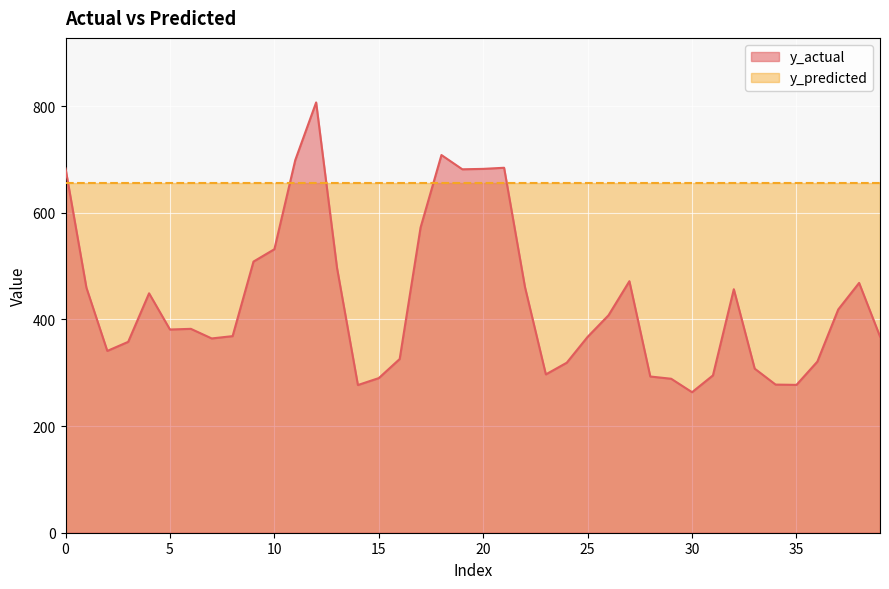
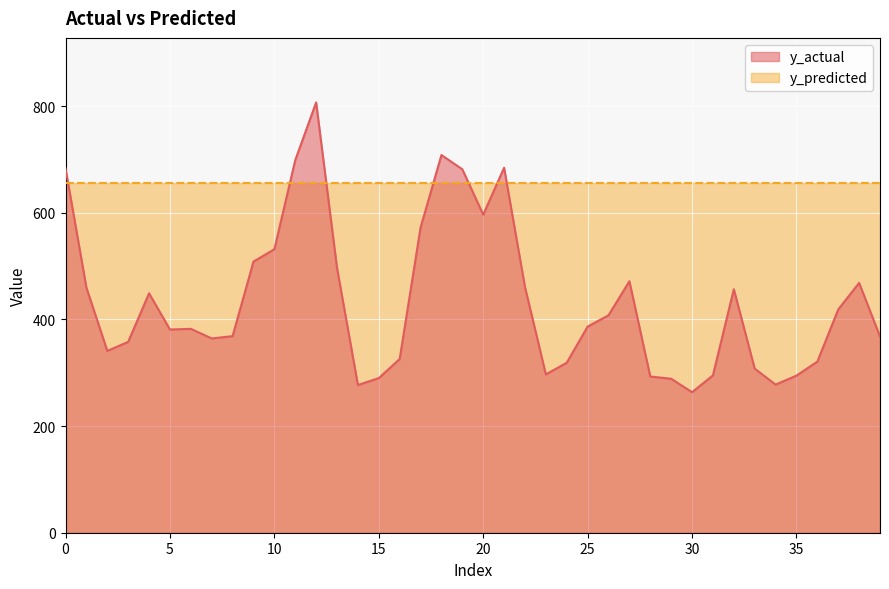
y_actual, 20: 680 -> 600
y_actual, 25: 370 -> 390
y_actual, 35: 280 -> 290
